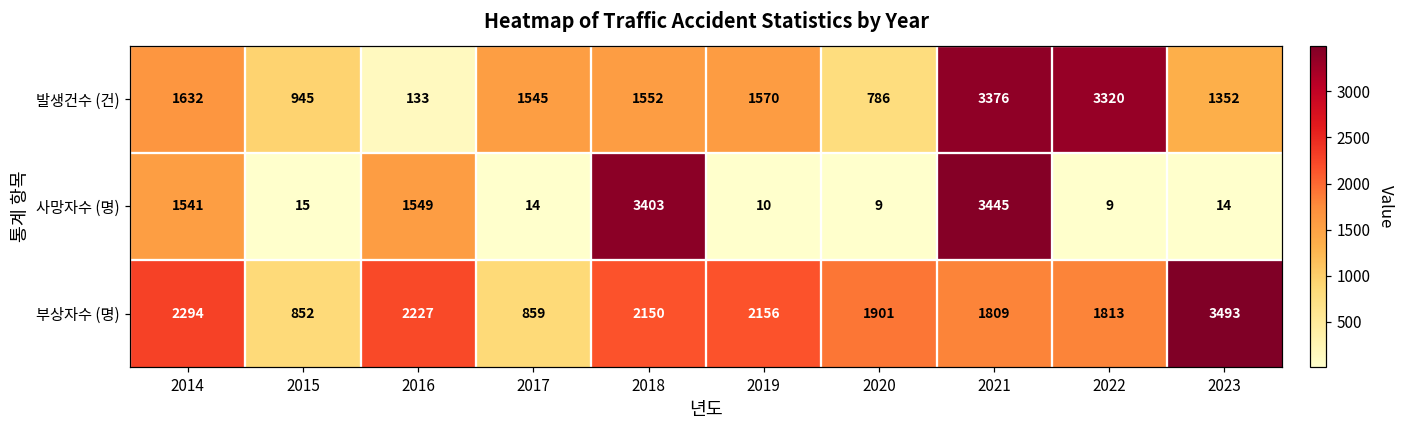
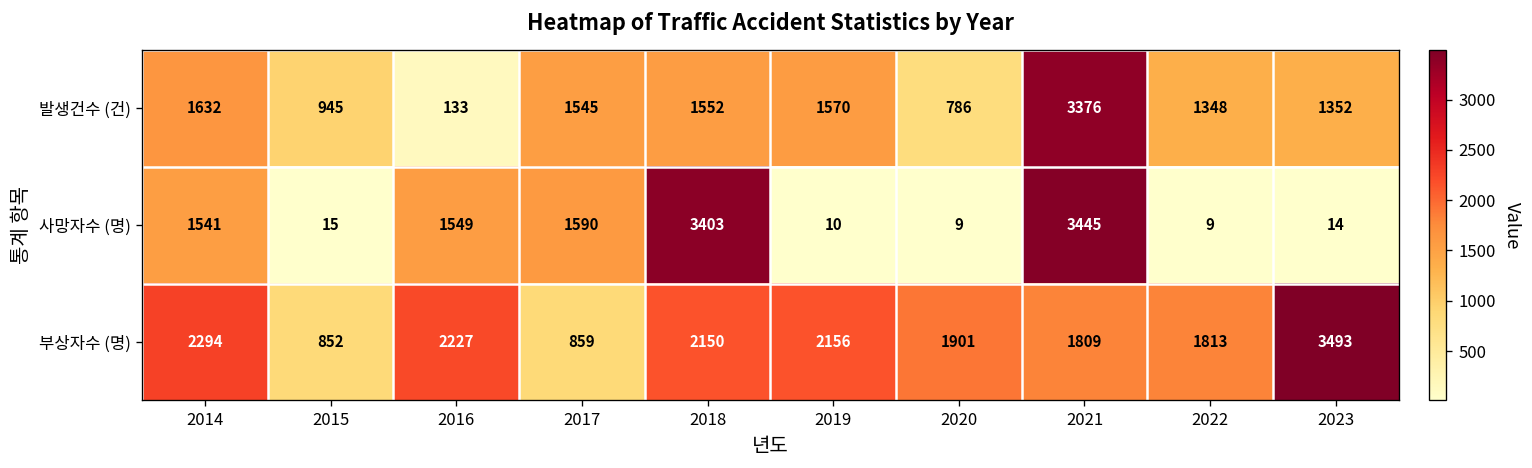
발생건수 (건), 2022: 3320 -> 1348
사망자수 (명), 2017: 14 -> 1590
